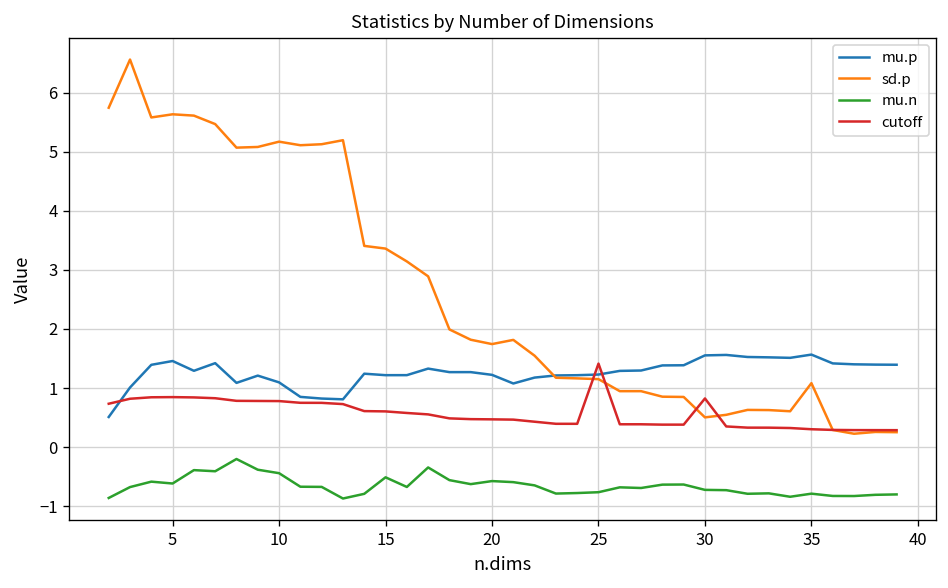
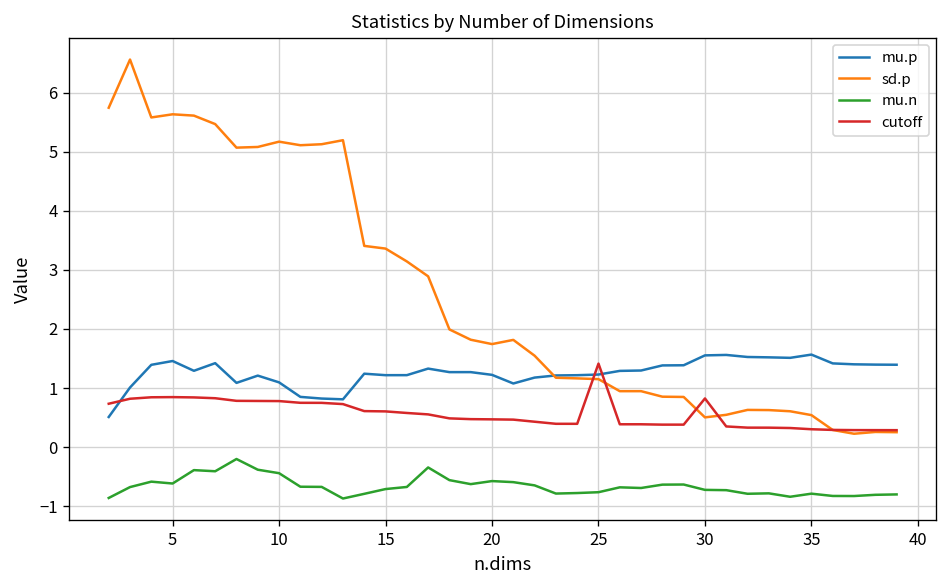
mu.n, 15: -0.5 -> -0.7
sd.p, 35: 1.1 -> 0.5
